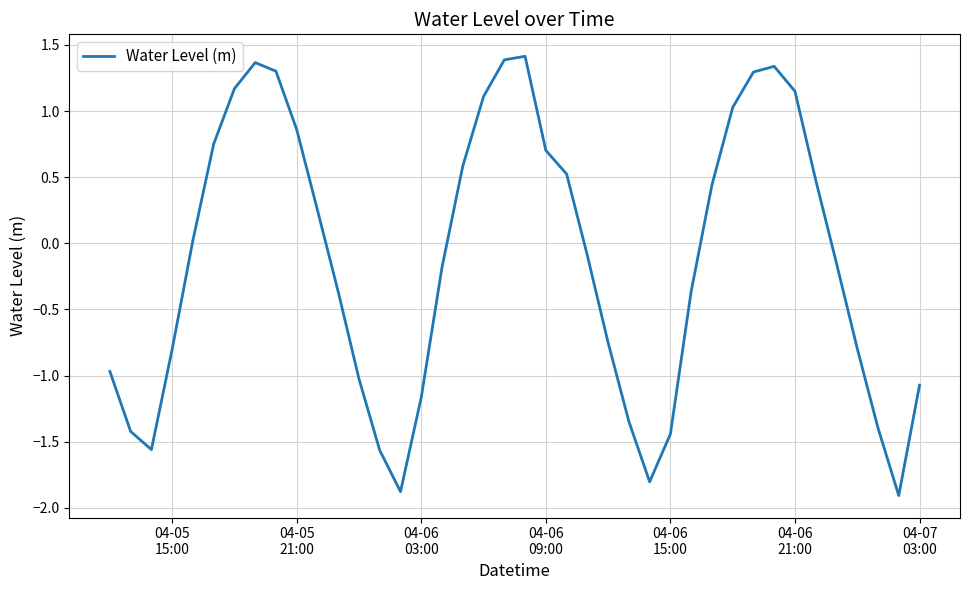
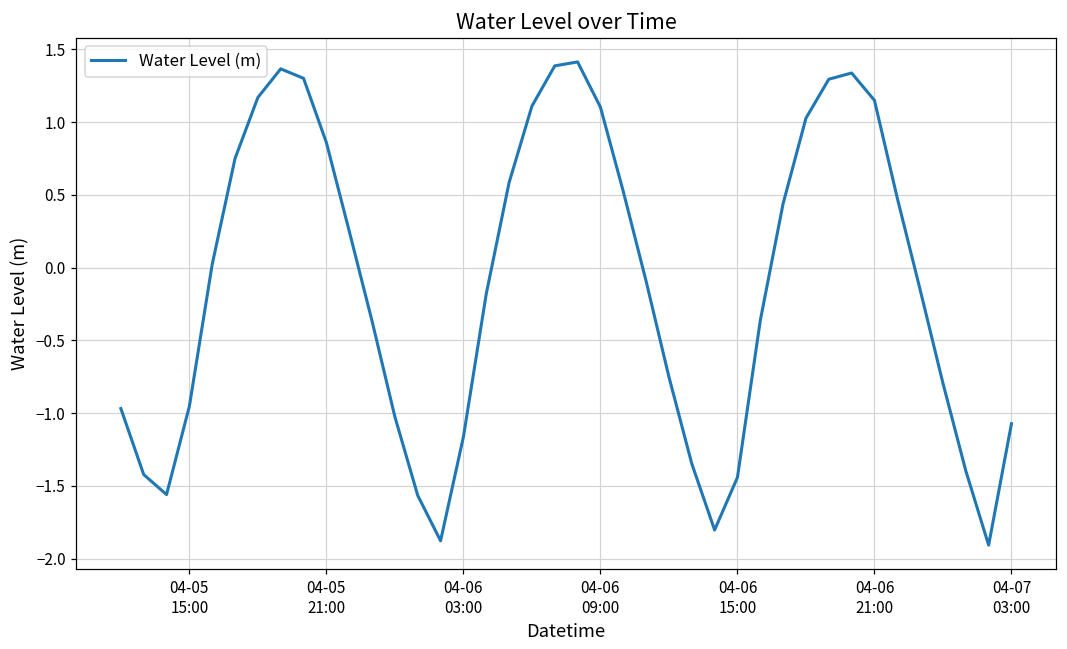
04-05 15:00: -0.80 -> -0.95
04-06 09:00: 0.70 -> 1.10
